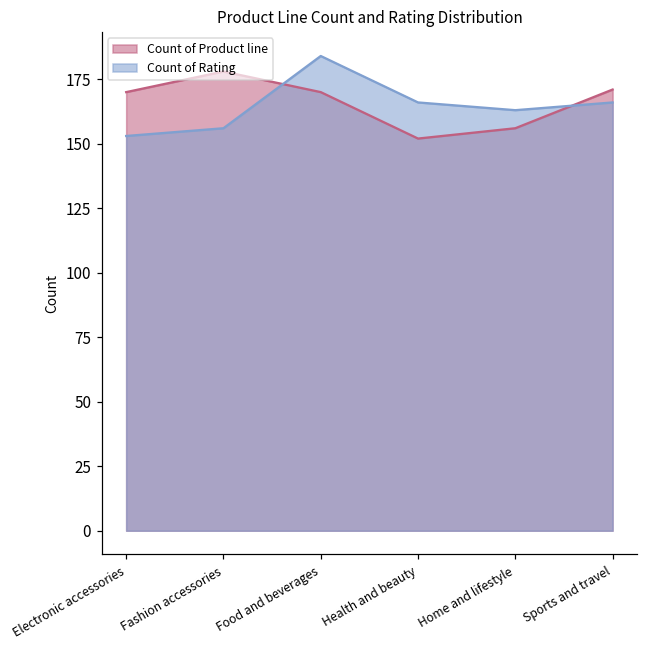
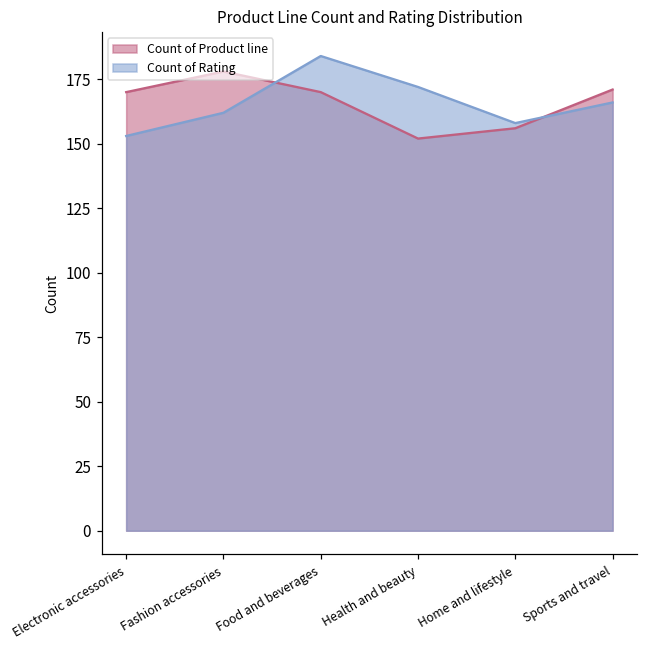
Count of Rating, Fashion accessories: 156 -> 162
Count of Rating, Health and beauty: 166 -> 172
Count of Rating, Home and lifestyle: 163 -> 158
